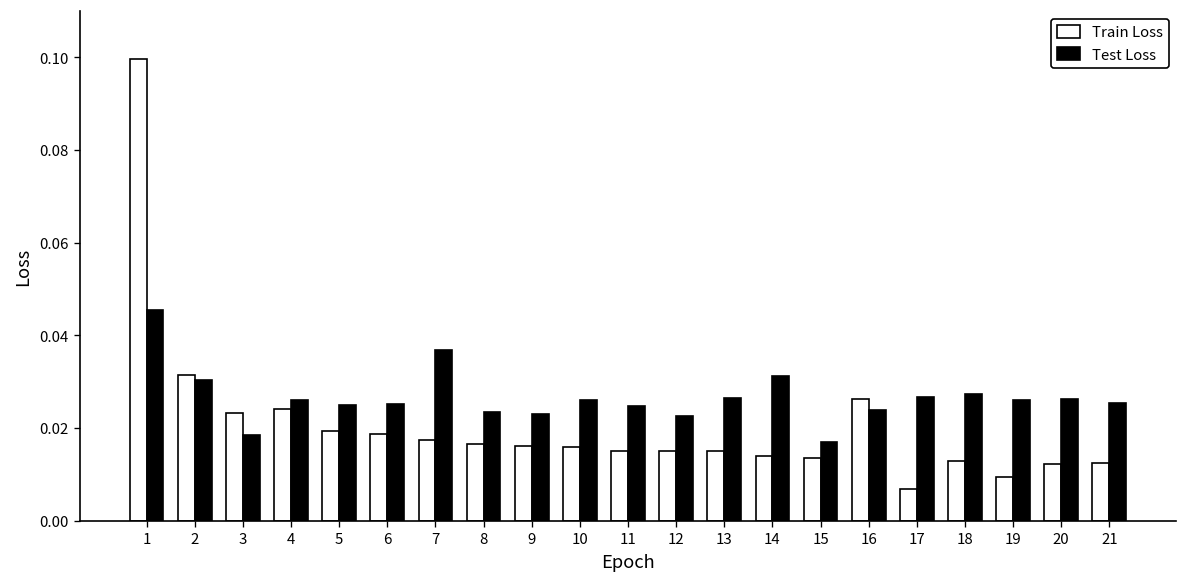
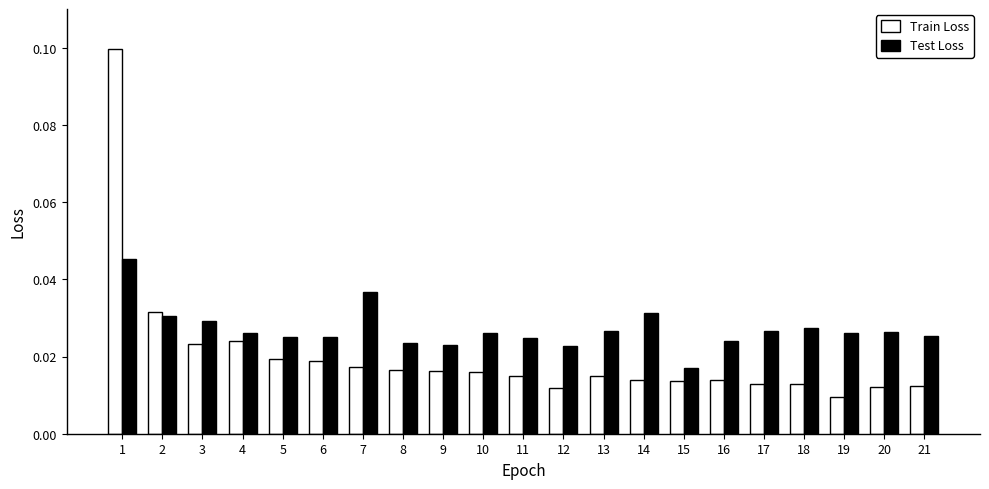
Test Loss, 3: 0.018 -> 0.029
Train Loss, 12: 0.015 -> 0.012
Train Loss, 16: 0.026 -> 0.014
Train Loss, 17: 0.007 -> 0.013
